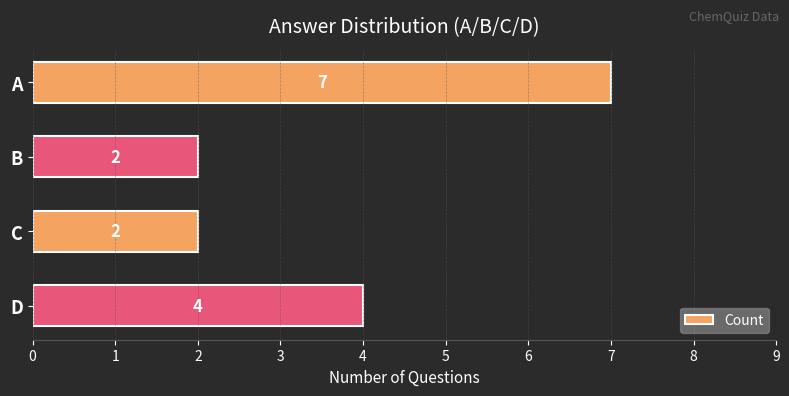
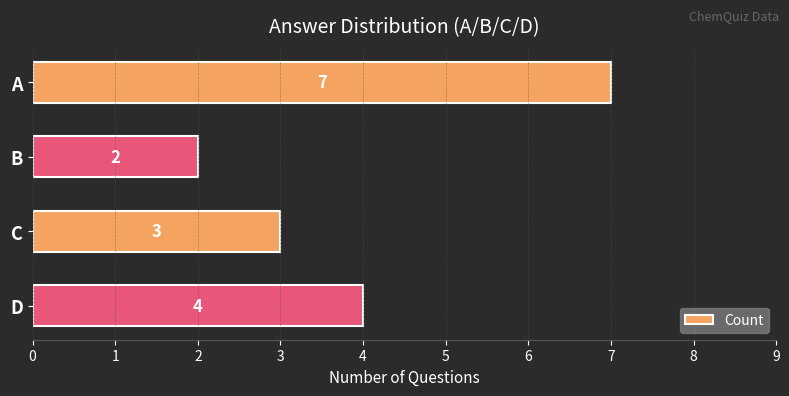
C: 2 -> 3
